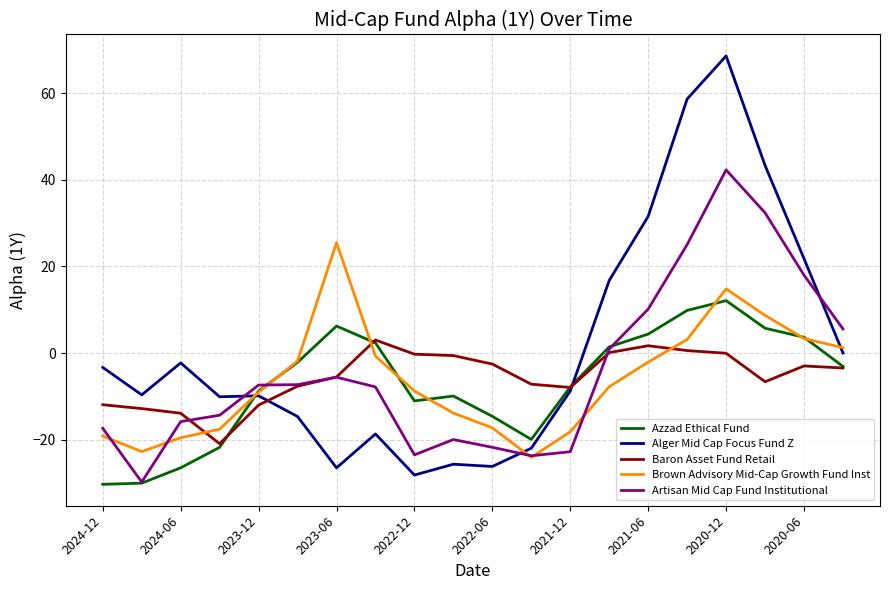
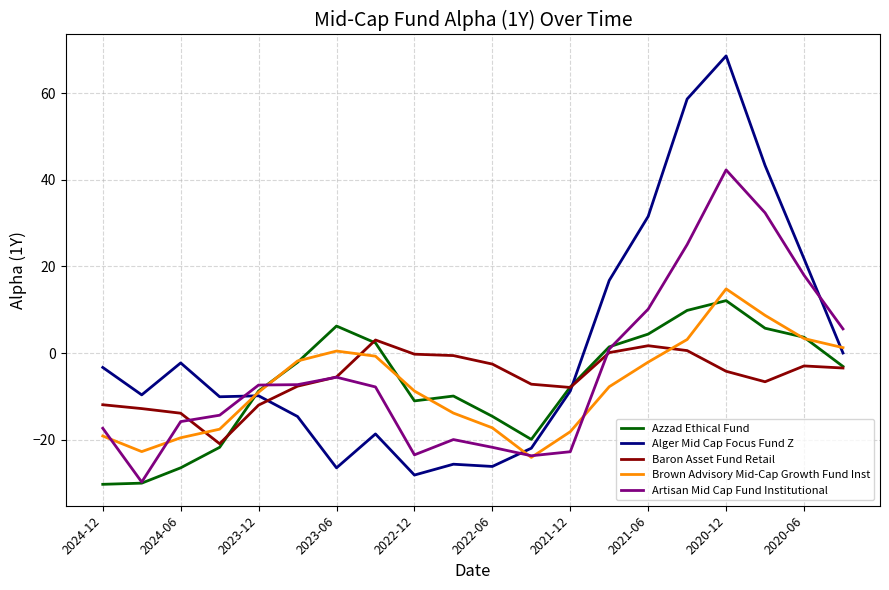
Brown Advisory Mid-Cap Growth Fund Inst, 2023-06: 25 -> 0
Baron Asset Fund Retail, 2020-12: 0 -> -4
